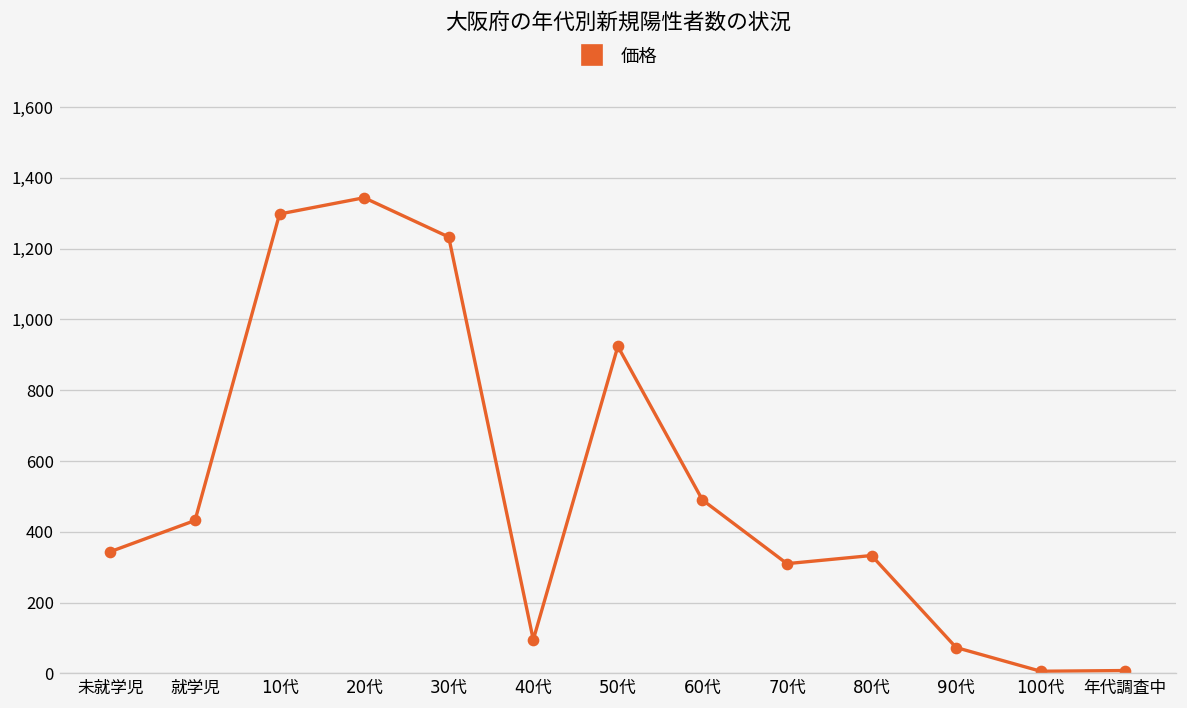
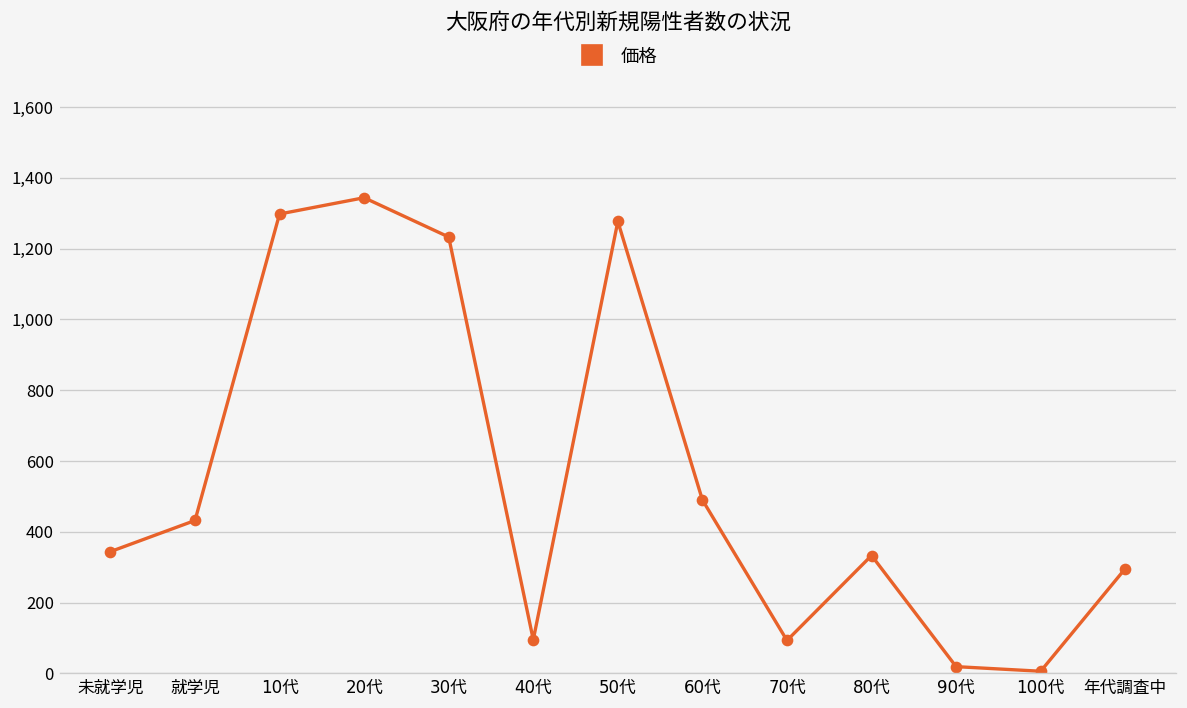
50代: 920 -> 1,280
70代: 310 -> 90
90代: 70 -> 20
年代調査中: 10 -> 300
